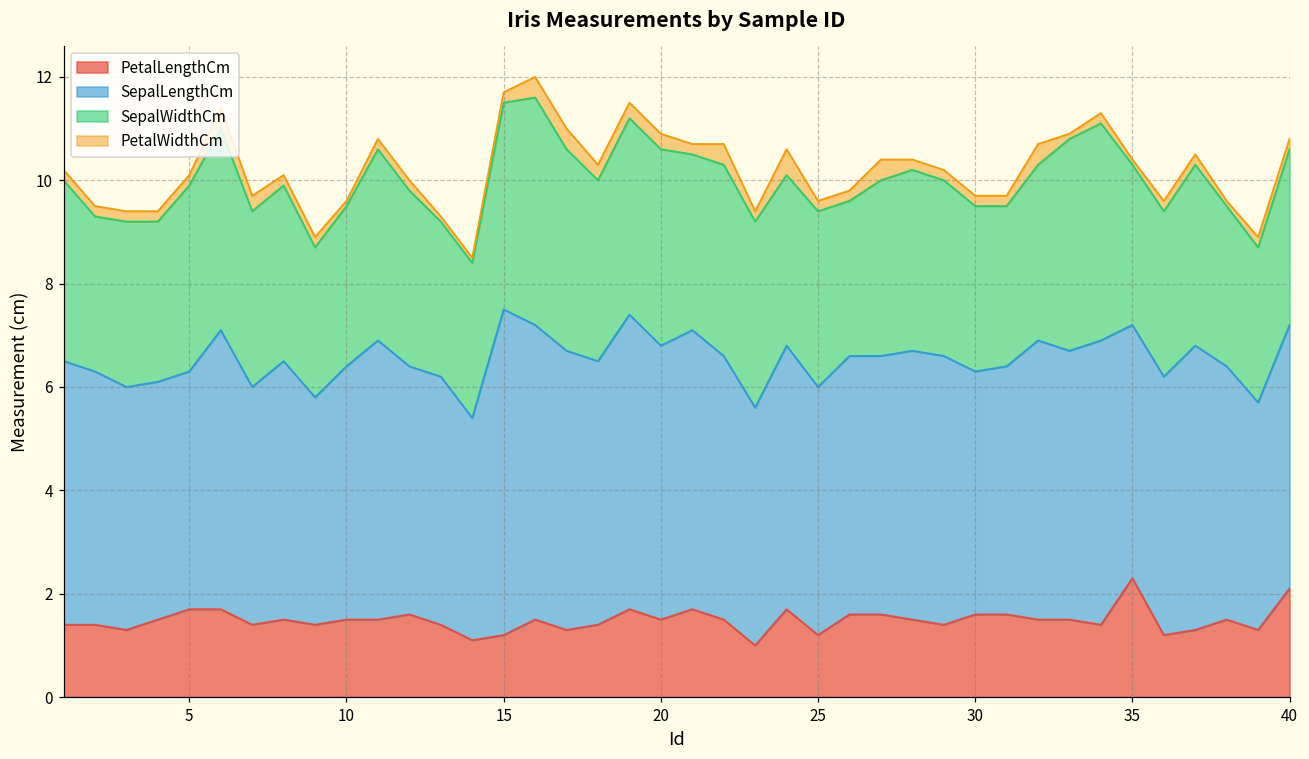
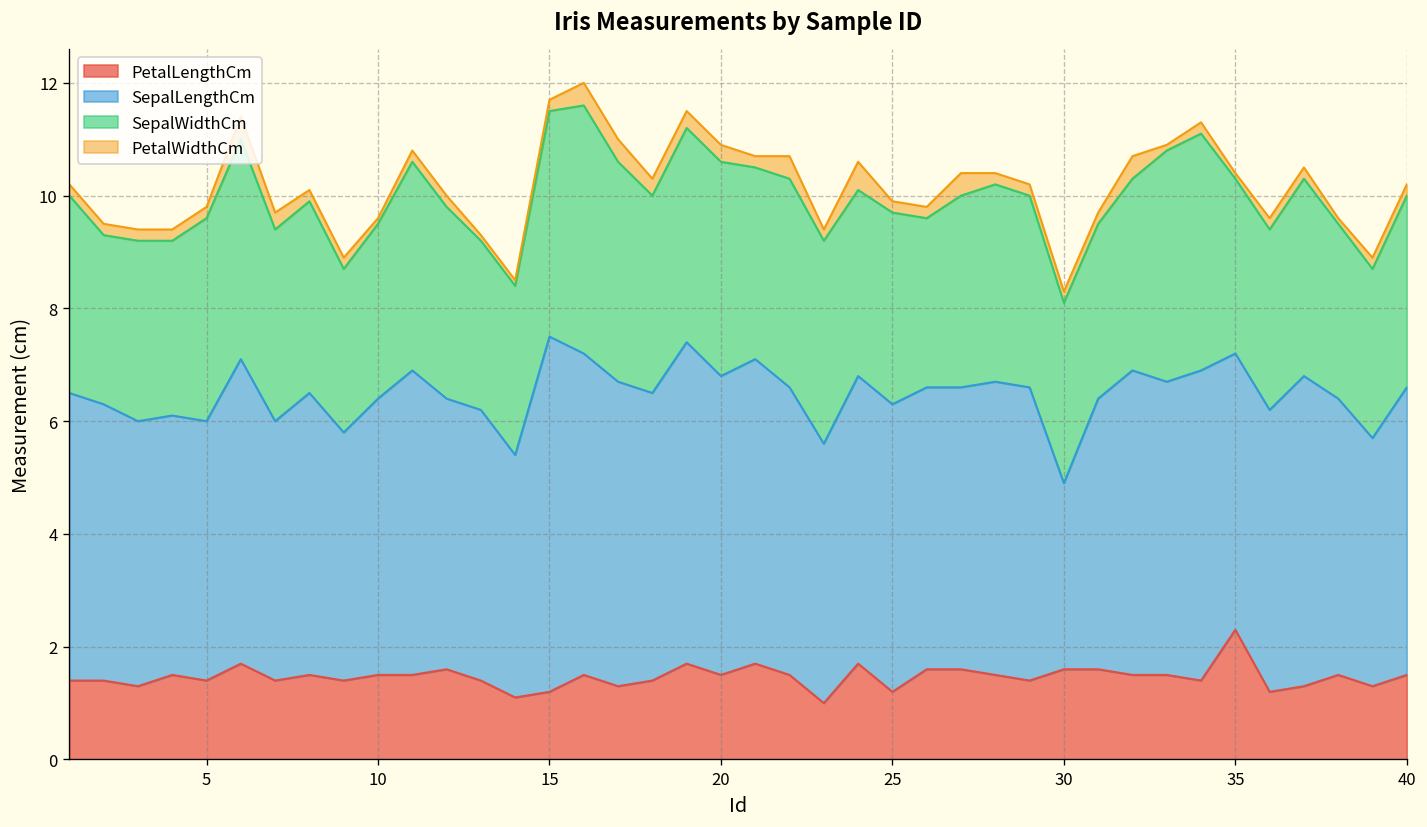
PetalLengthCm, 5: 1.7 -> 1.4
SepalLengthCm, 25: 4.8 -> 5.1
SepalLengthCm, 30: 4.7 -> 3.3
PetalLengthCm, 40: 2.1 -> 1.5
